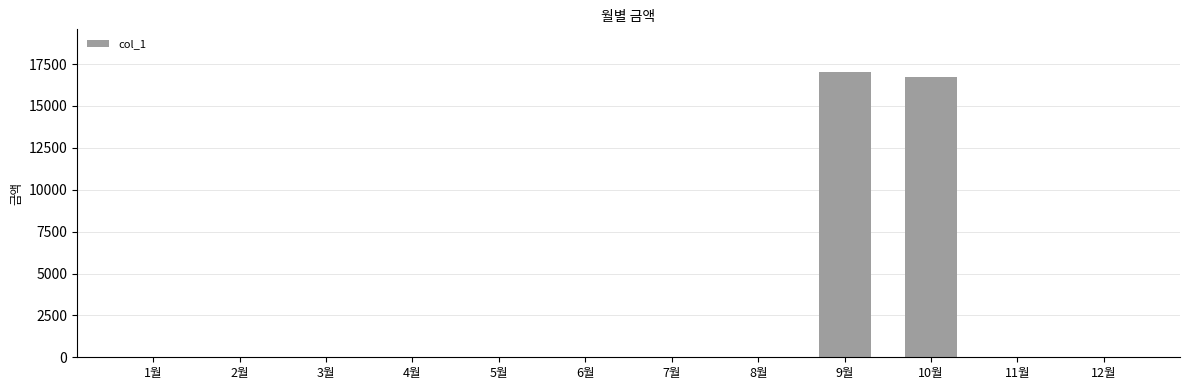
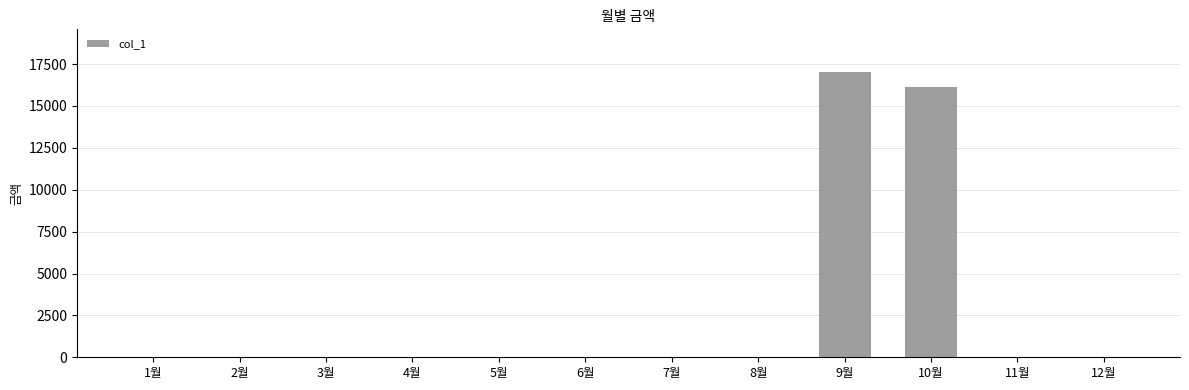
10월: 16800 -> 16100
